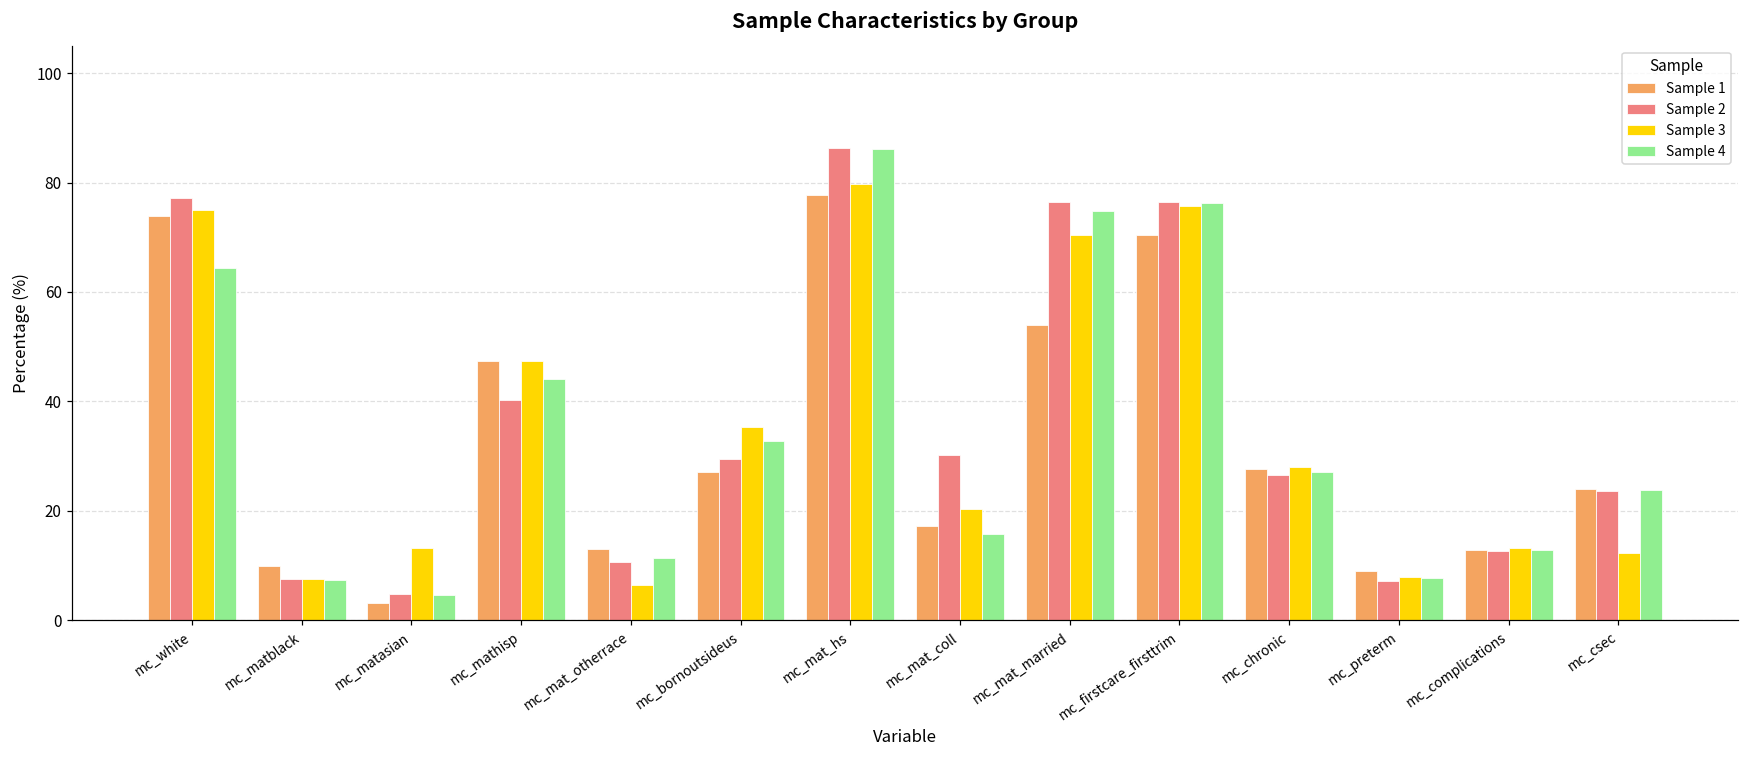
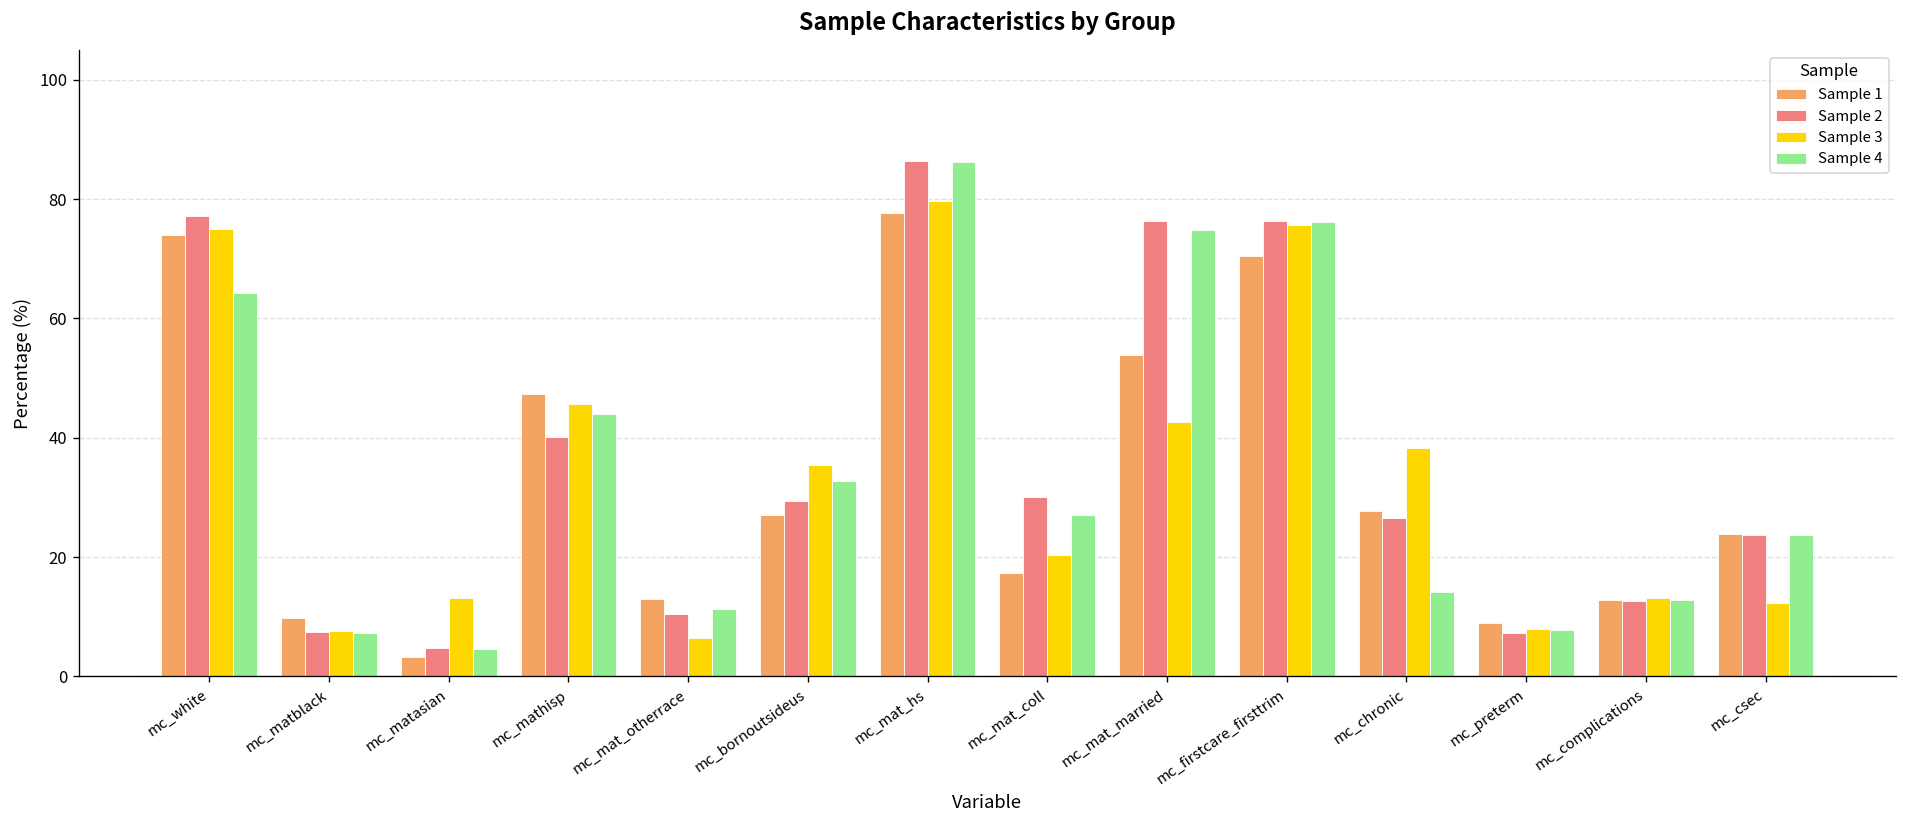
Sample 3, mc_mathisp: 47 -> 46
Sample 4, mc_mat_coll: 16 -> 27
Sample 3, mc_mat_married: 70 -> 43
Sample 3, mc_chronic: 28 -> 38
Sample 4, mc_chronic: 27 -> 14
